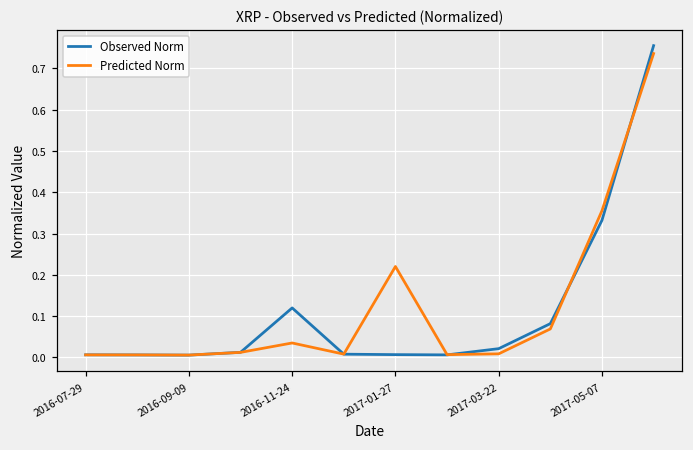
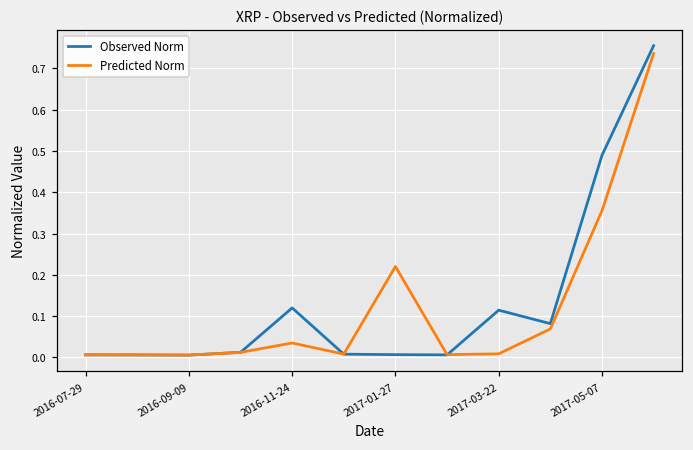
Observed Norm, 2017-03-22: 0.02 -> 0.11
Observed Norm, 2017-05-07: 0.33 -> 0.49
